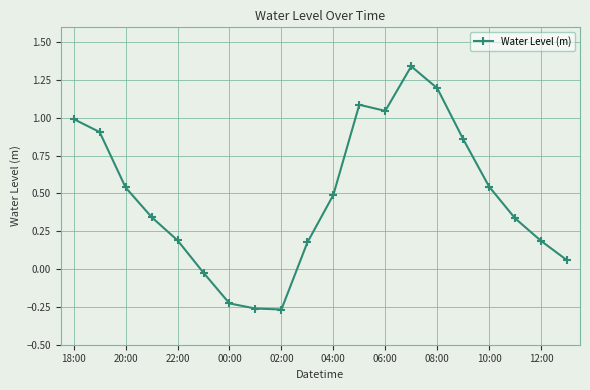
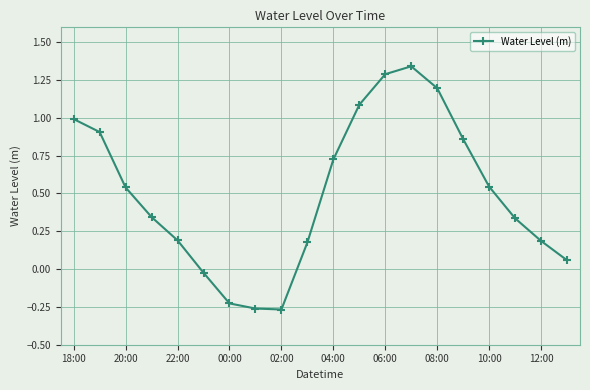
04:00: 0.49 -> 0.72
06:00: 1.05 -> 1.29
